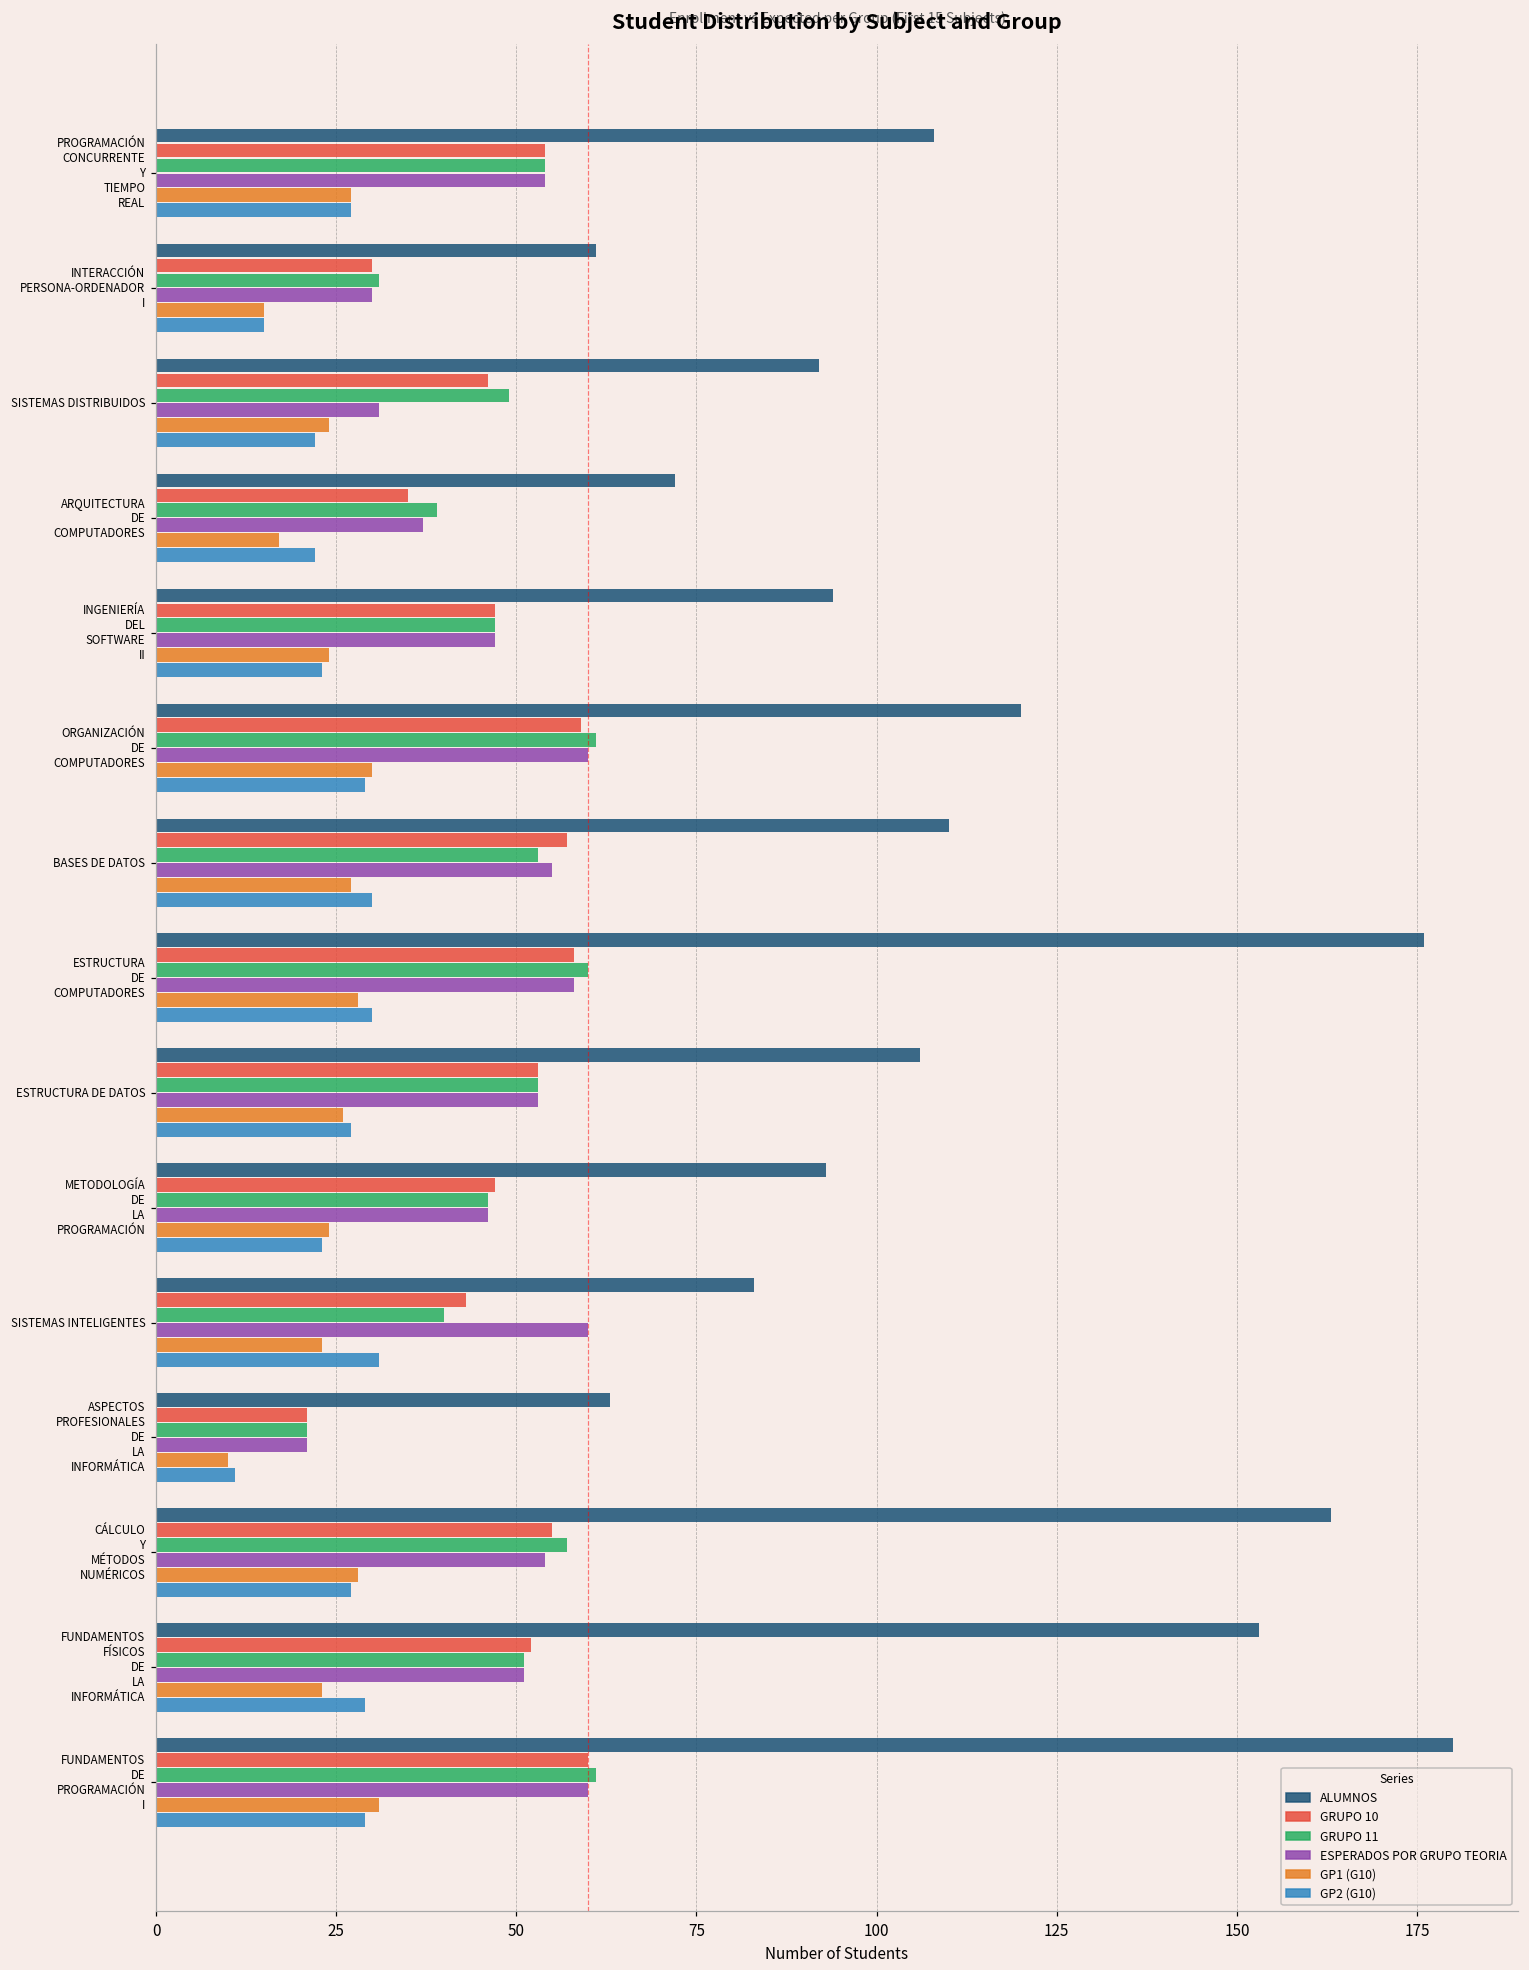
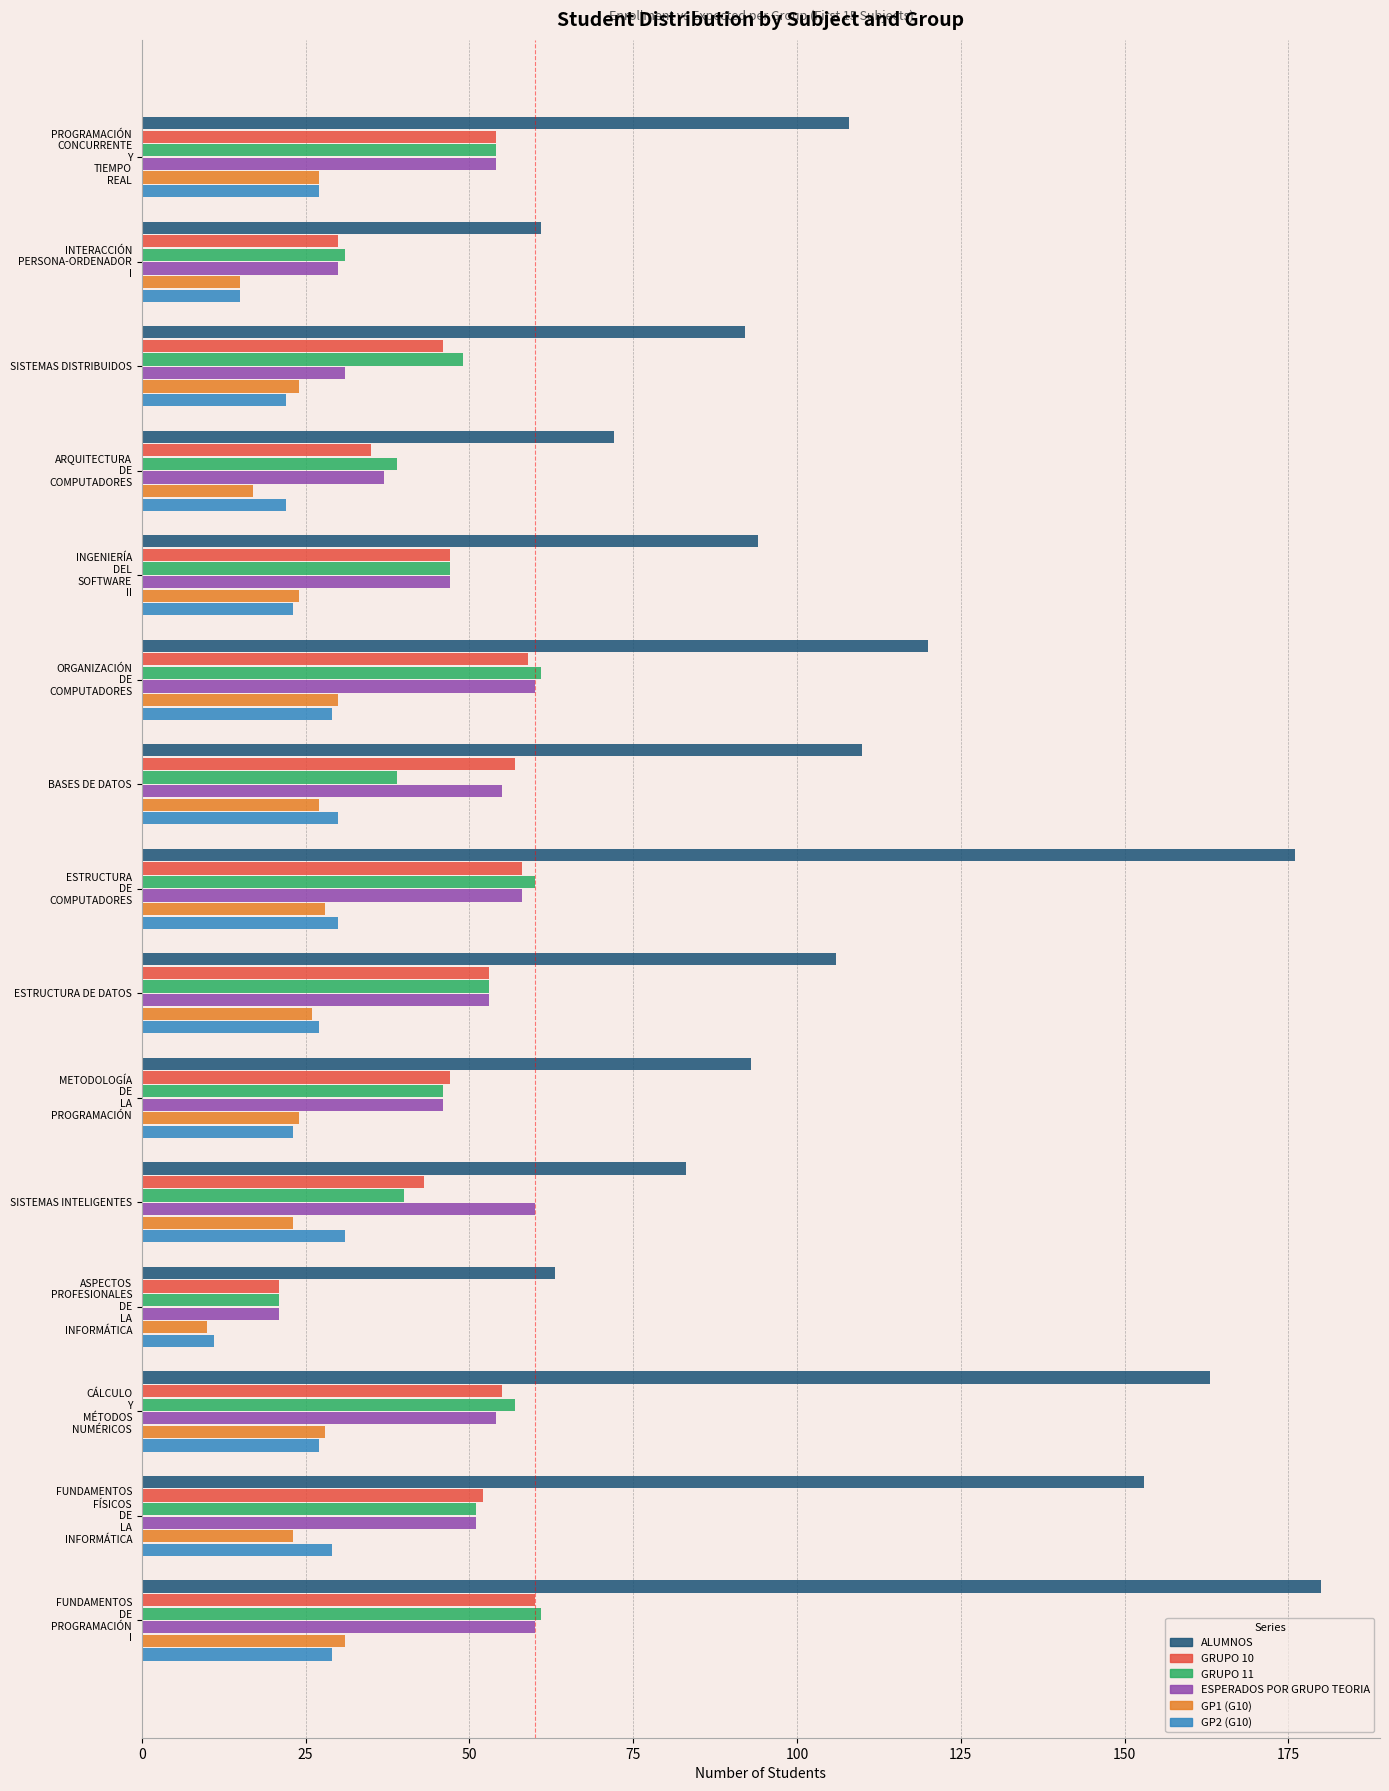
GRUPO 11, BASES DE DATOS: 53 -> 39
